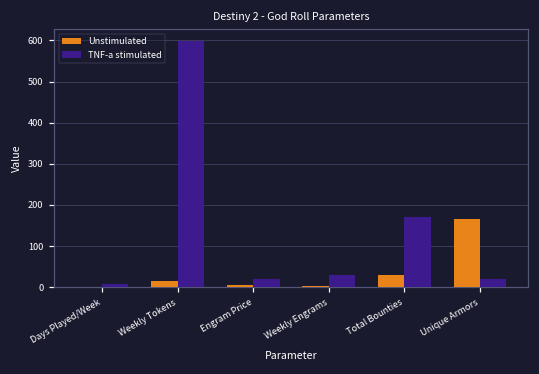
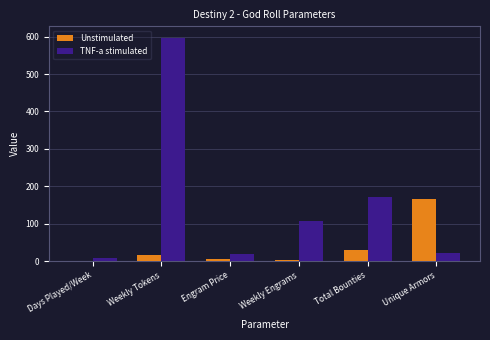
TNF-a stimulated, Weekly Engrams: 30 -> 110
